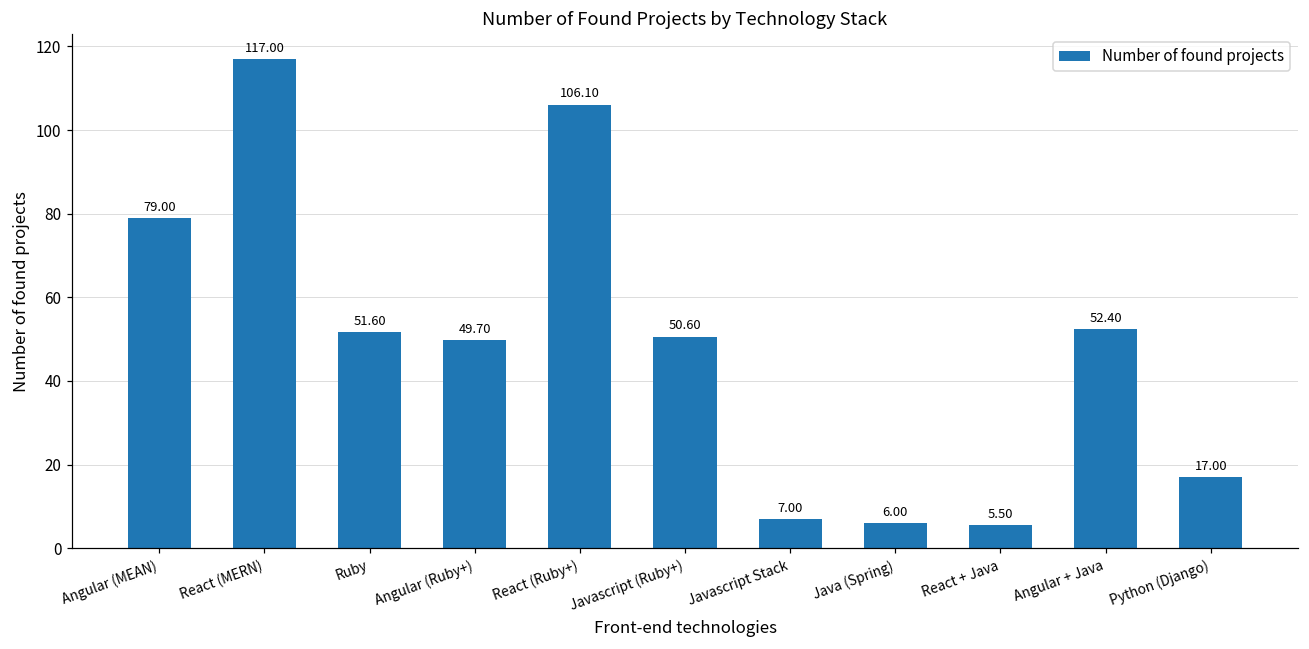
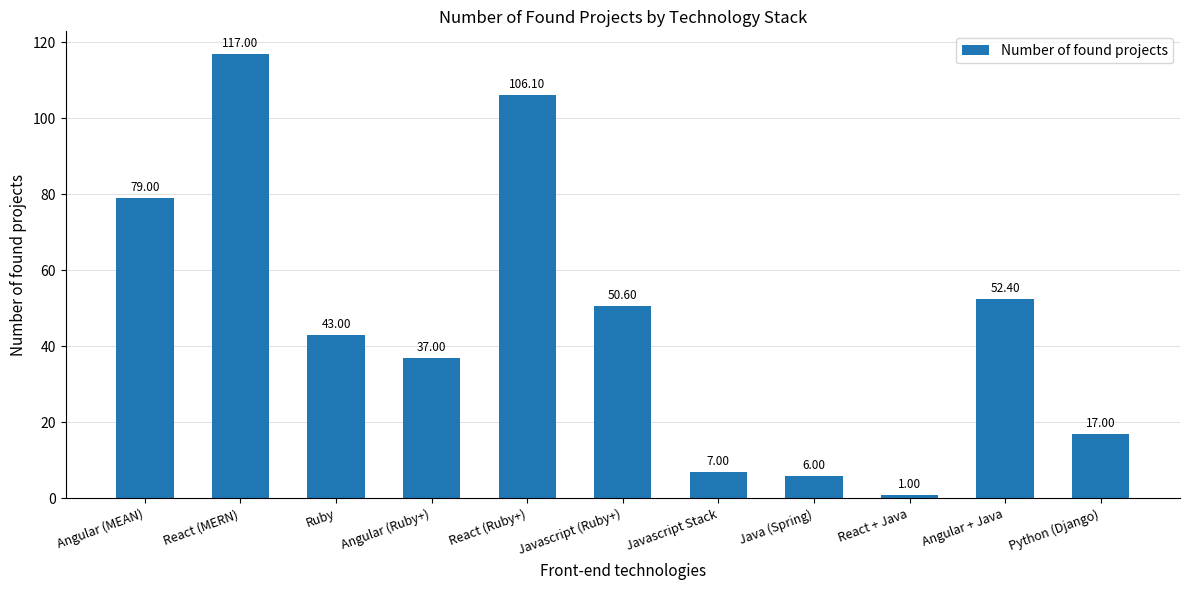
Ruby: 51.60 -> 43.00
Angular (Ruby+): 49.70 -> 37.00
React + Java: 5.50 -> 1.00
